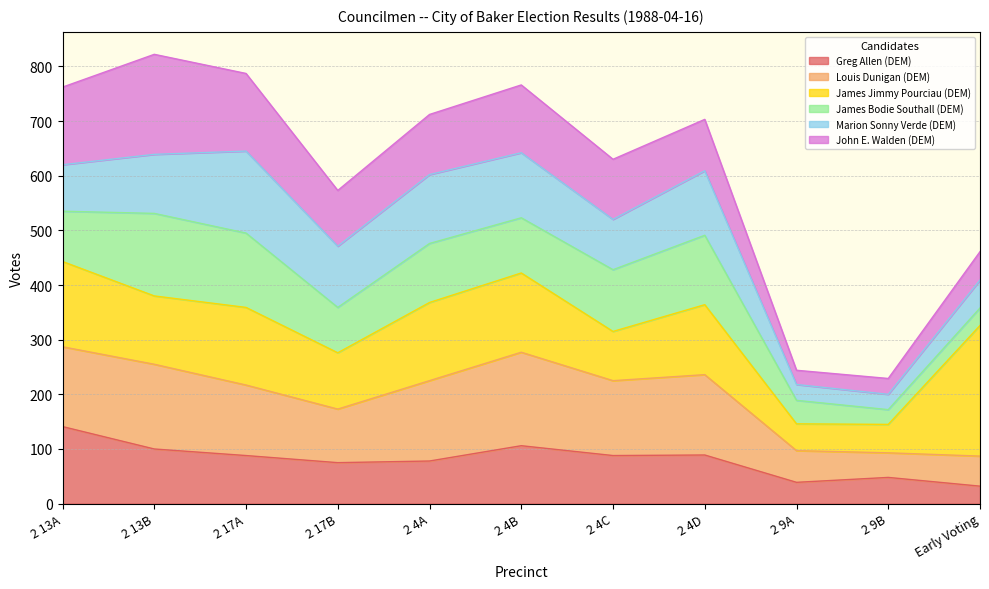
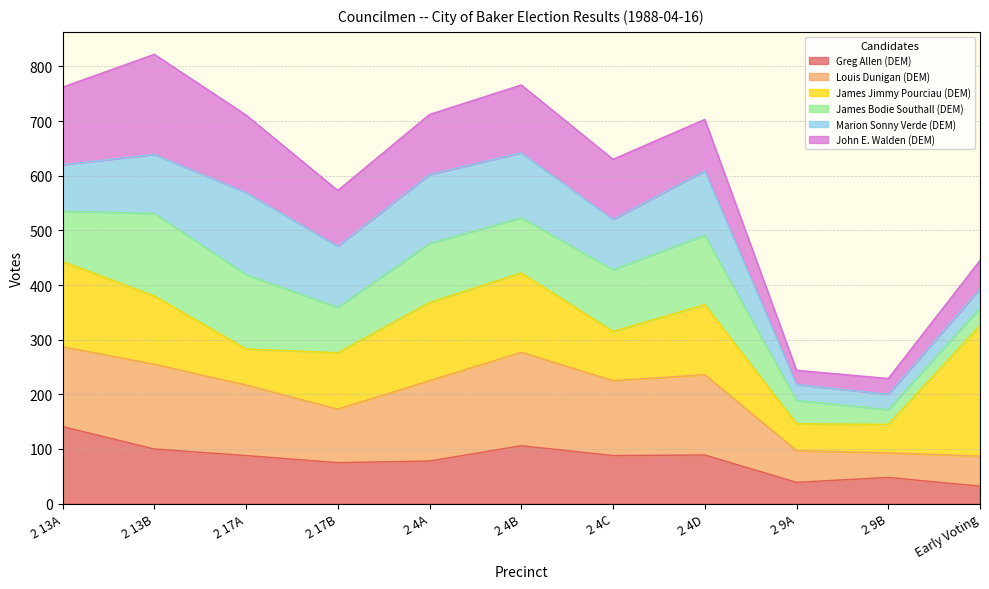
James Jimmy Pourciau (DEM), 2 17A: 140 -> 70
Marion Sonny Verde (DEM), Early Voting: 50 -> 40
